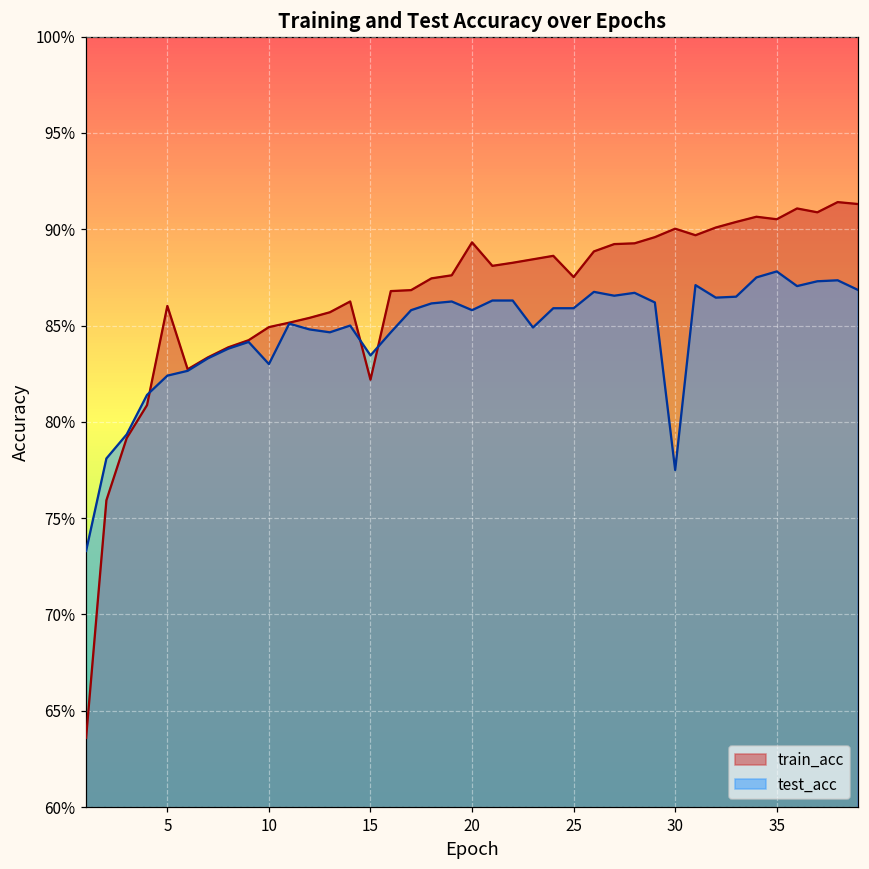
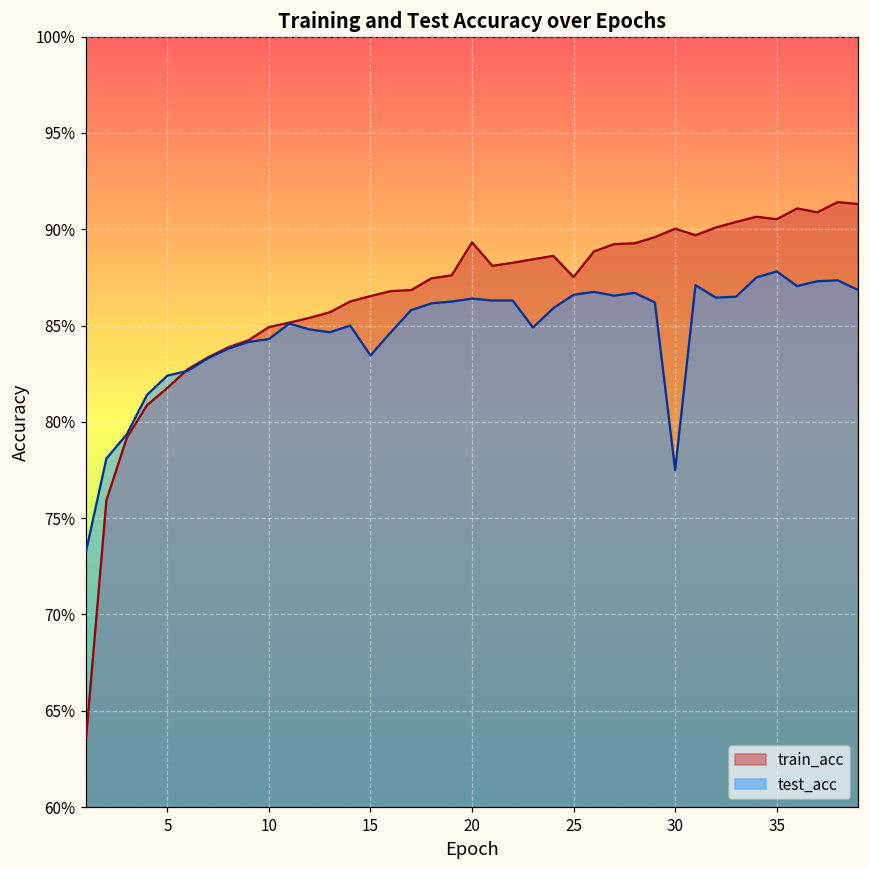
train_acc, 5: 86.0% -> 81.8%
test_acc, 10: 83.0% -> 84.3%
train_acc, 15: 82.2% -> 86.5%
test_acc, 20: 85.8% -> 86.4%
test_acc, 25: 85.9% -> 86.6%
